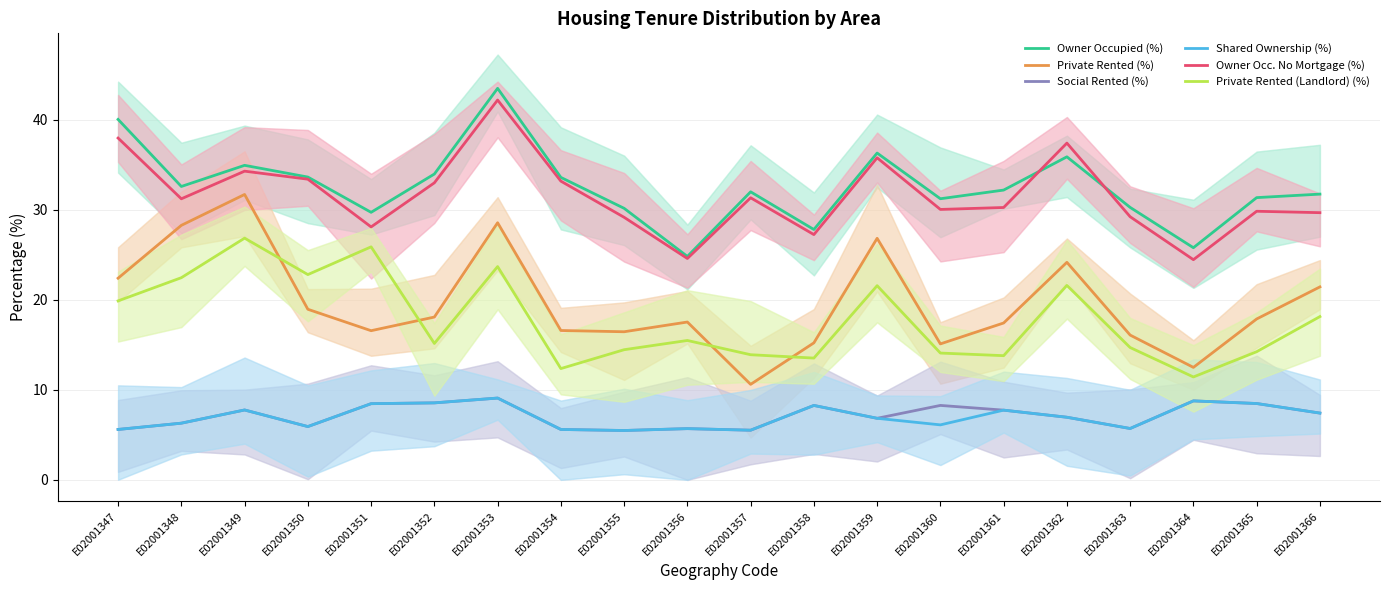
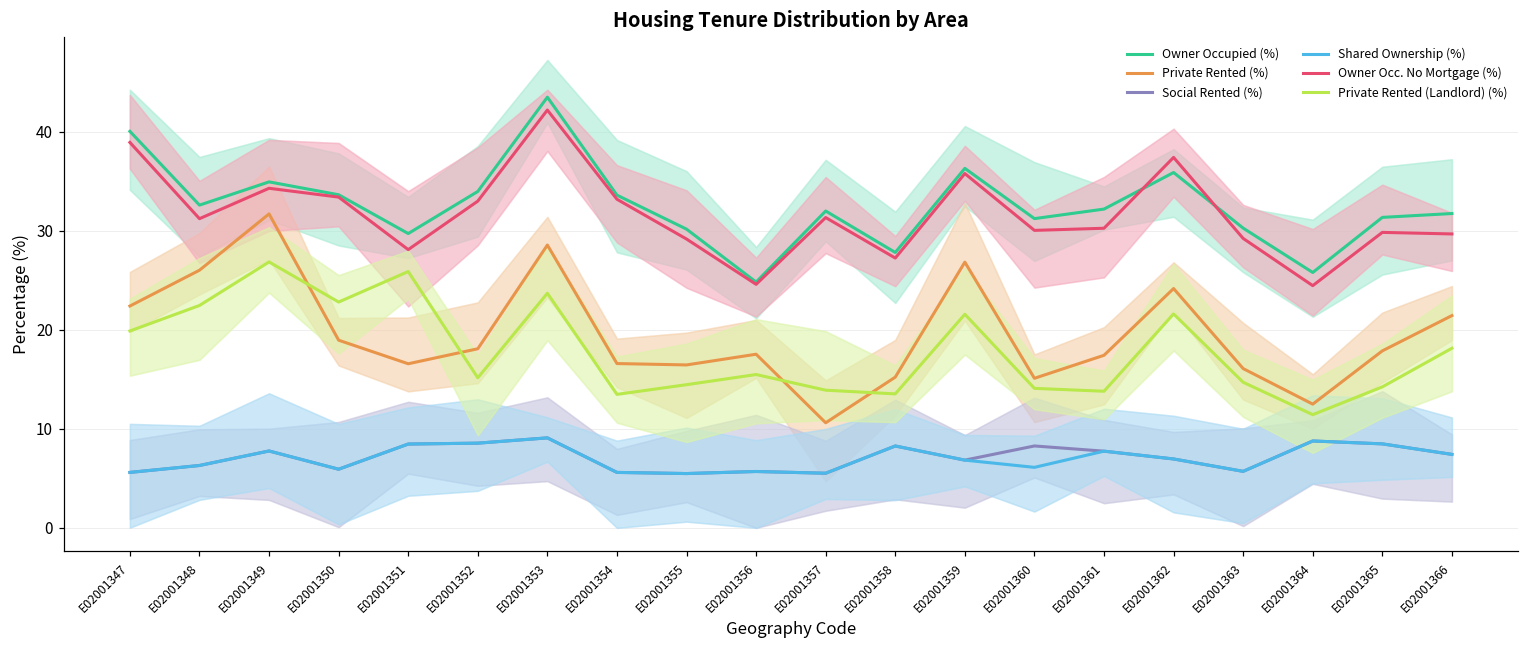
Owner Occ. No Mortgage (%), E02001347: 38 -> 39
Private Rented (%), E02001348: 28 -> 26
Private Rented (Landlord) (%), E02001354: 12 -> 13
